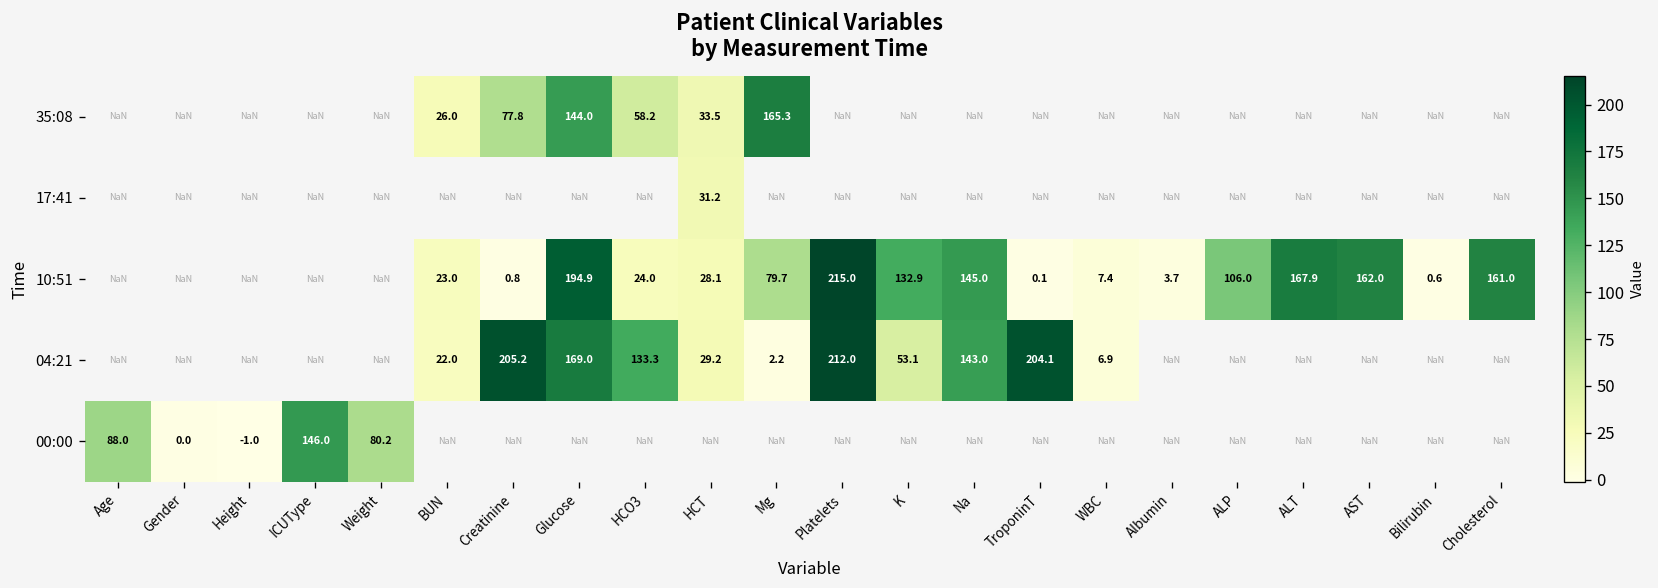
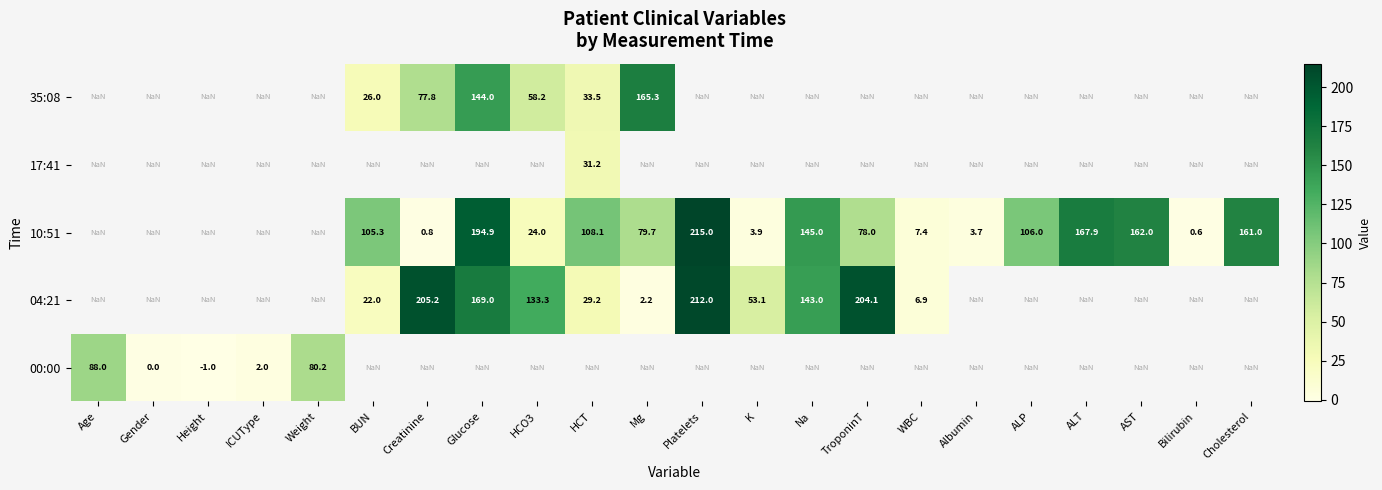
10:51, BUN: 23.0 -> 105.3
10:51, HCT: 28.1 -> 108.1
10:51, K: 132.9 -> 3.9
10:51, TroponinT: 0.1 -> 78.0
00:00, ICUType: 146.0 -> 2.0
